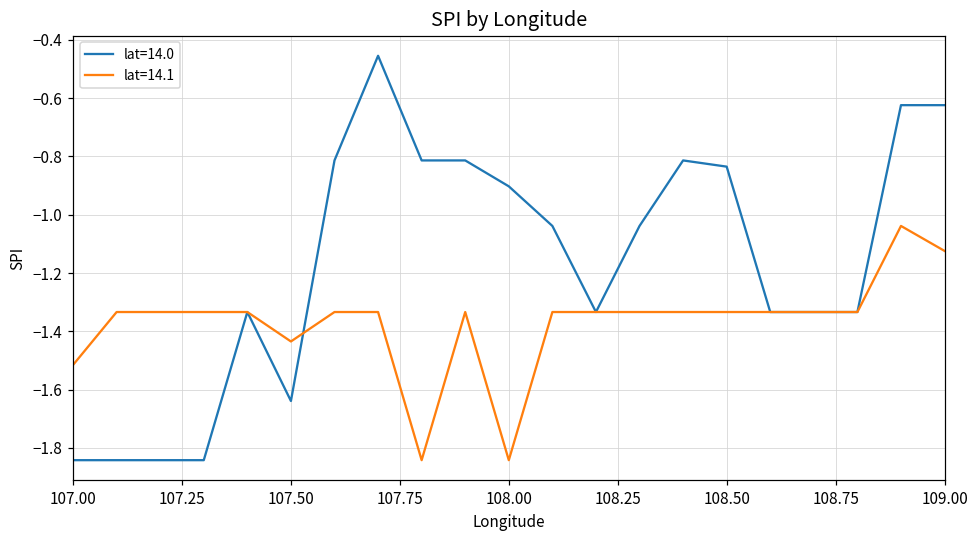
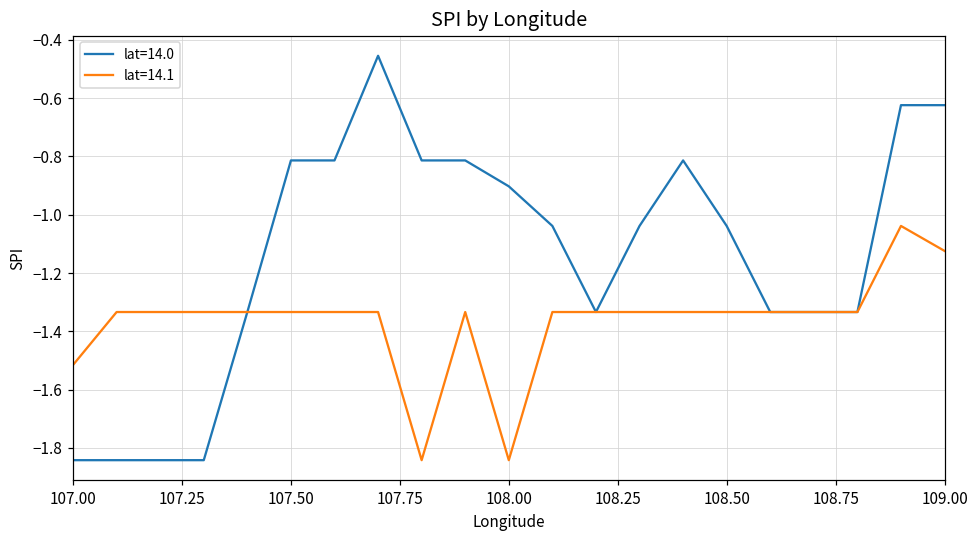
lat=14.0, 107.50: -1.64 -> -0.81
lat=14.1, 107.50: -1.43 -> -1.33
lat=14.0, 108.50: -0.83 -> -1.04
